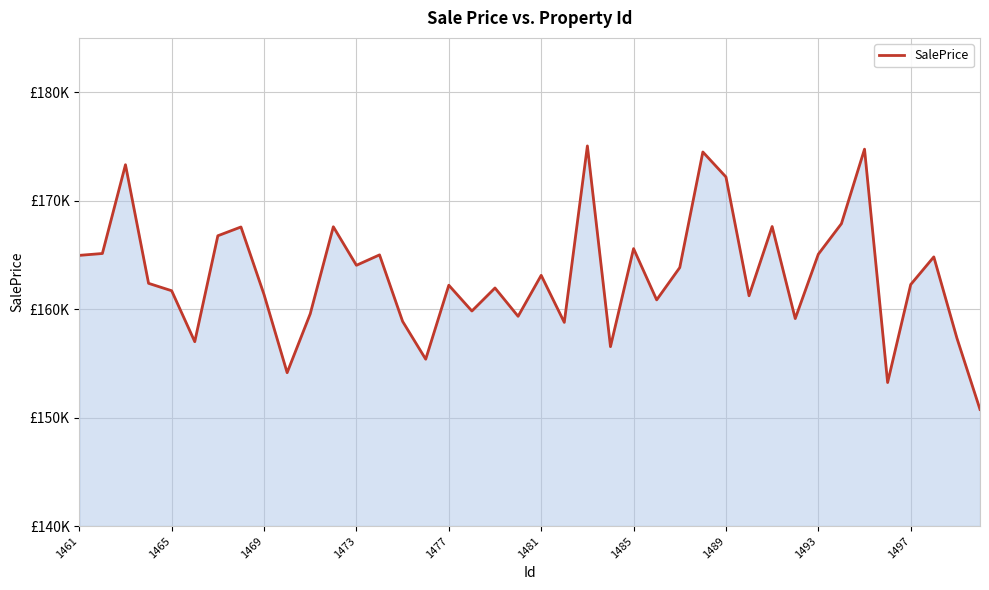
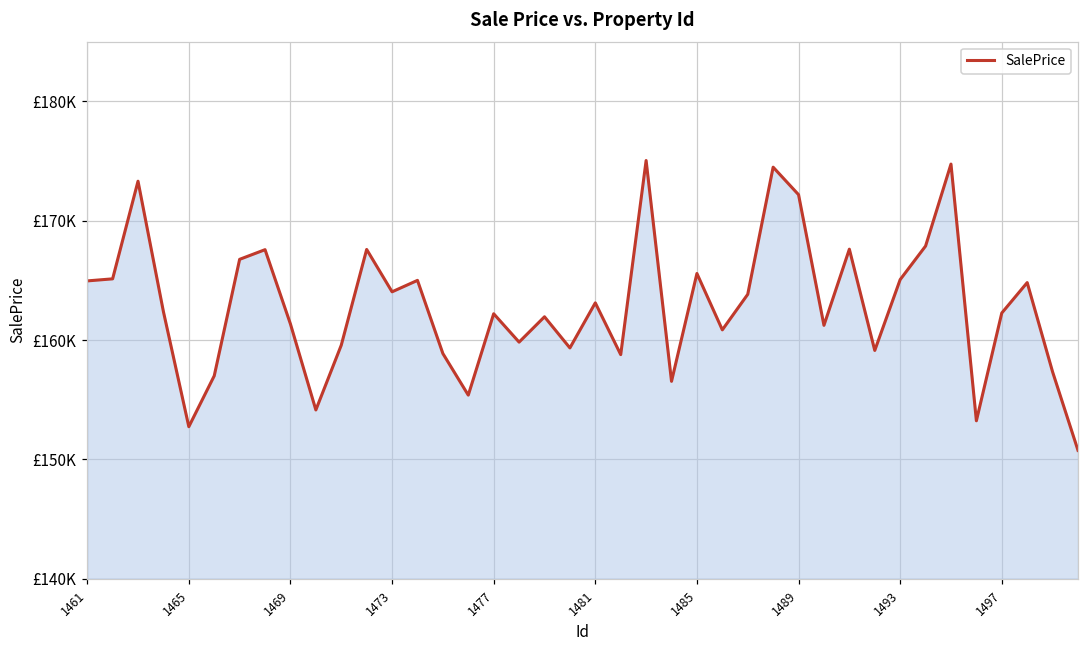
1465: £161700 -> £152700
